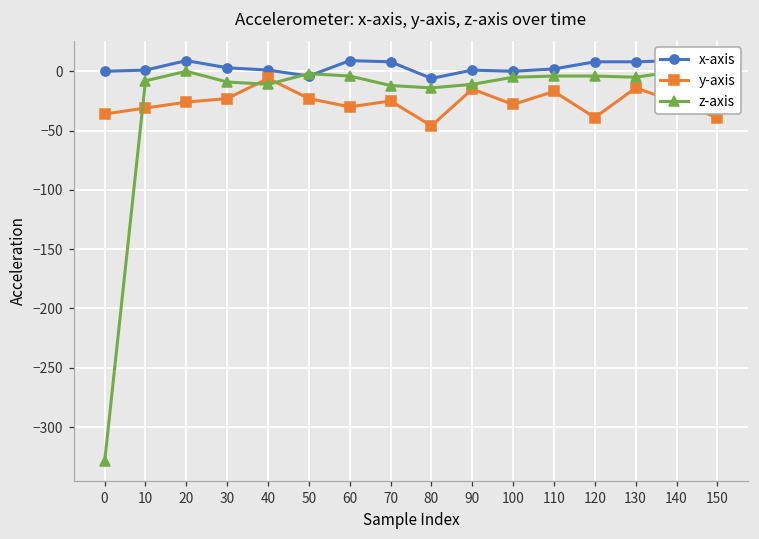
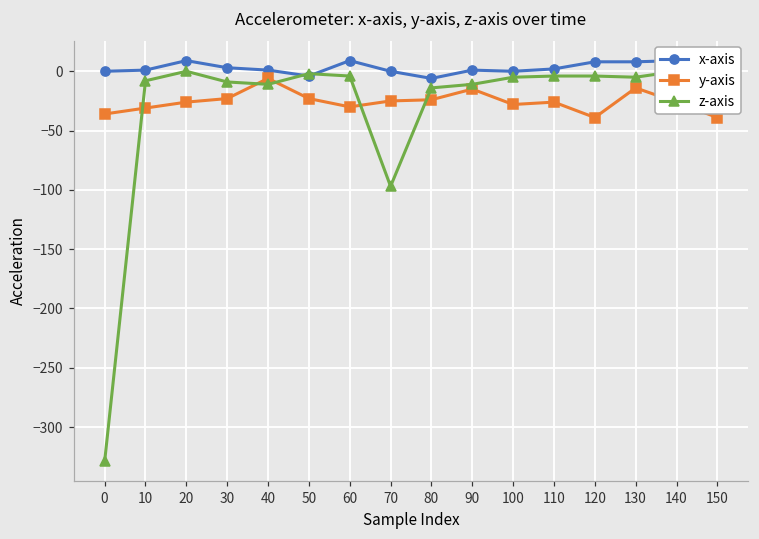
x-axis, 70: 8 -> 0
z-axis, 70: -12 -> -97
y-axis, 80: -46 -> -24
y-axis, 110: -17 -> -26
